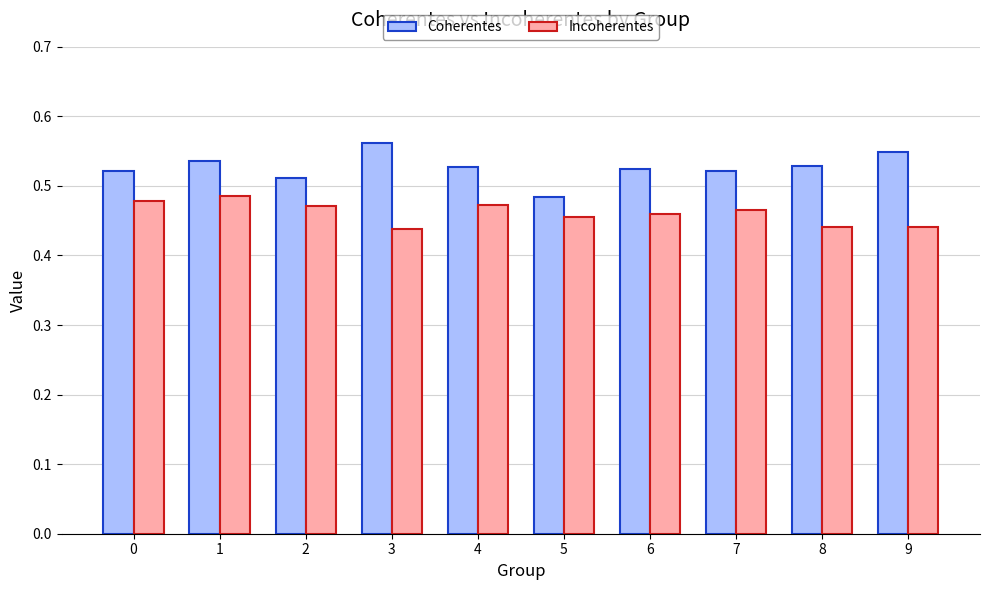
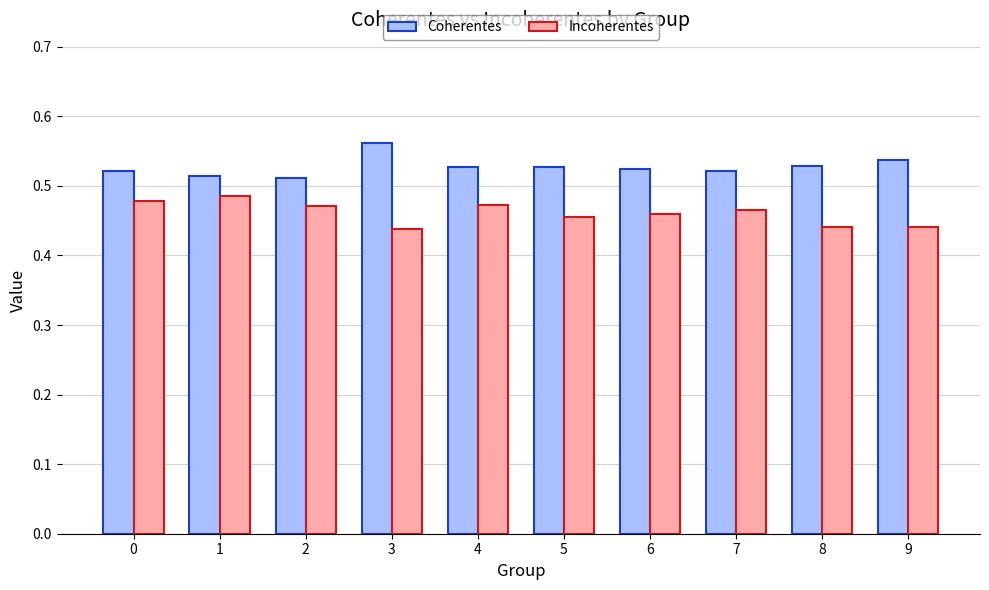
Coherentes, 1: 0.54 -> 0.51
Coherentes, 5: 0.48 -> 0.53
Coherentes, 9: 0.55 -> 0.54
